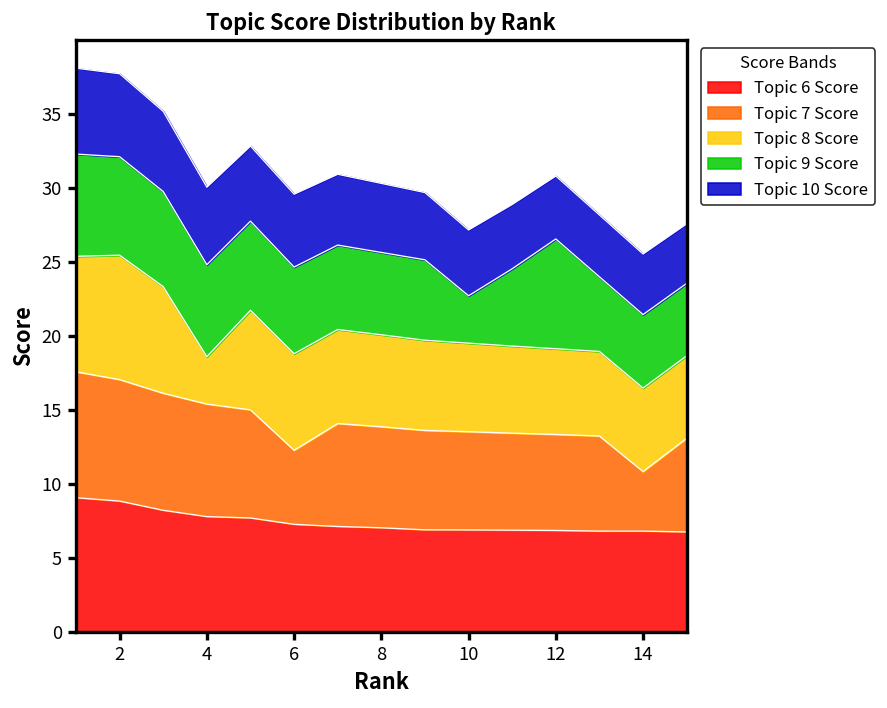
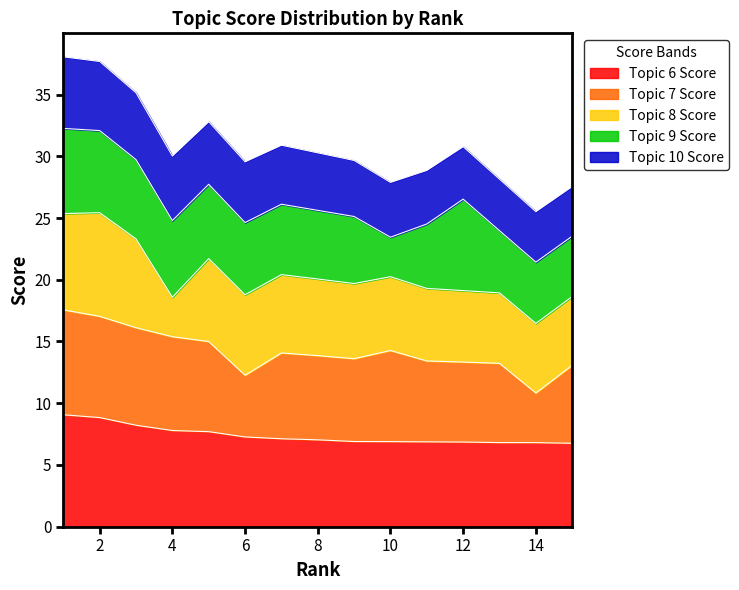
Topic 7 Score, 10: 6.6 -> 7.4
